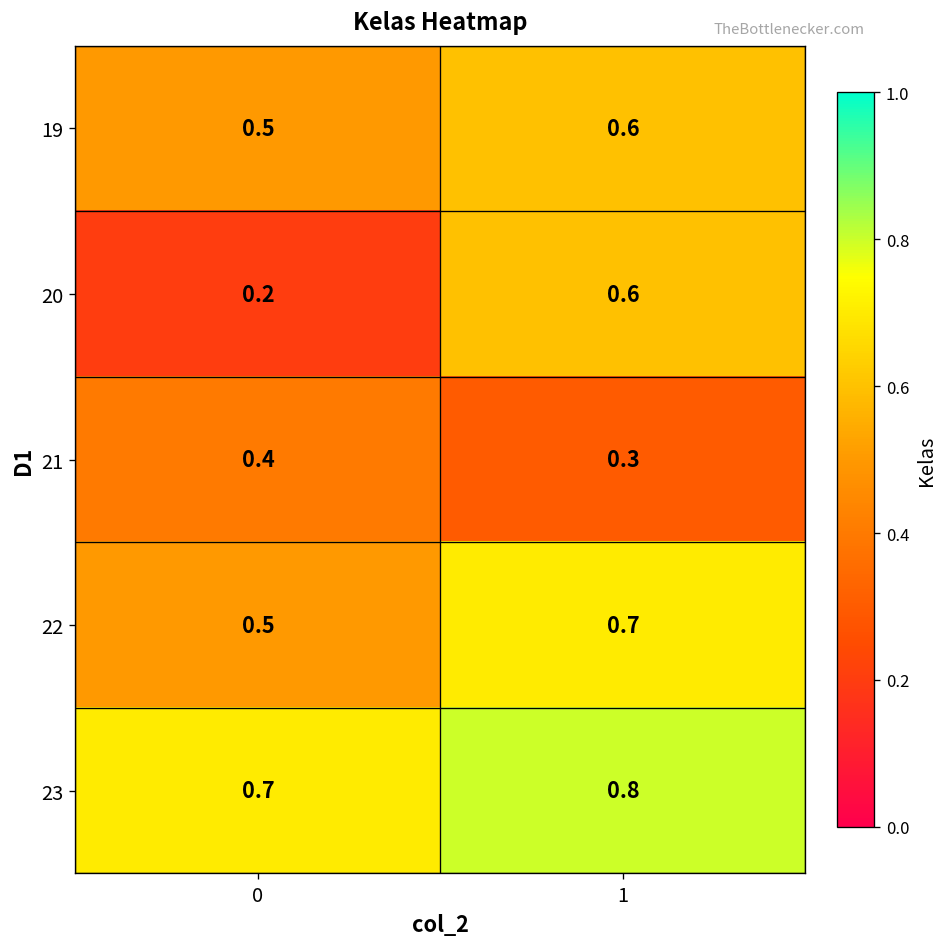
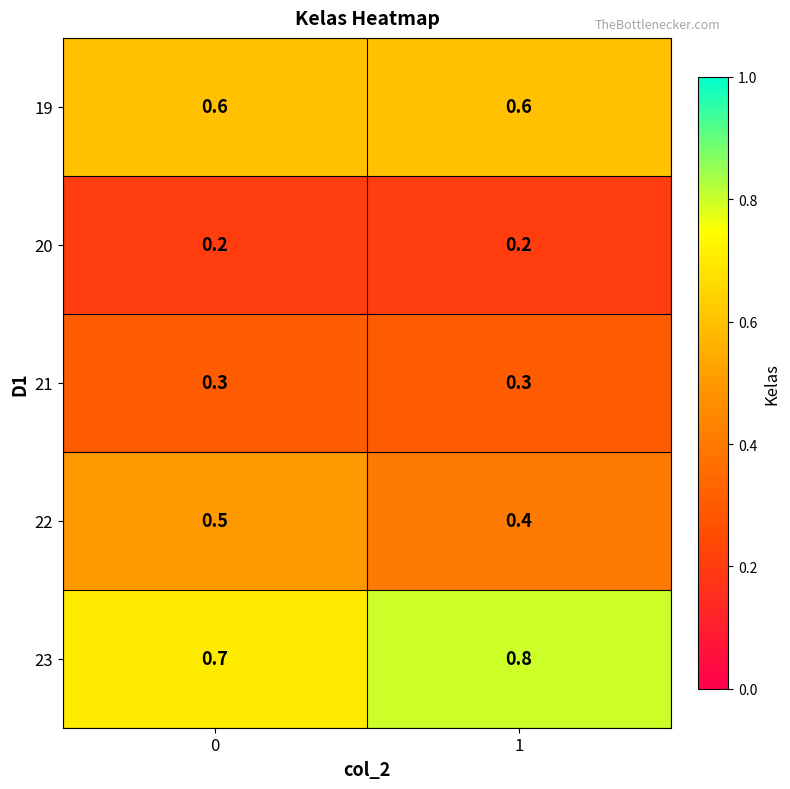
19, 0: 0.5 -> 0.6
20, 1: 0.6 -> 0.2
21, 0: 0.4 -> 0.3
22, 1: 0.7 -> 0.4
